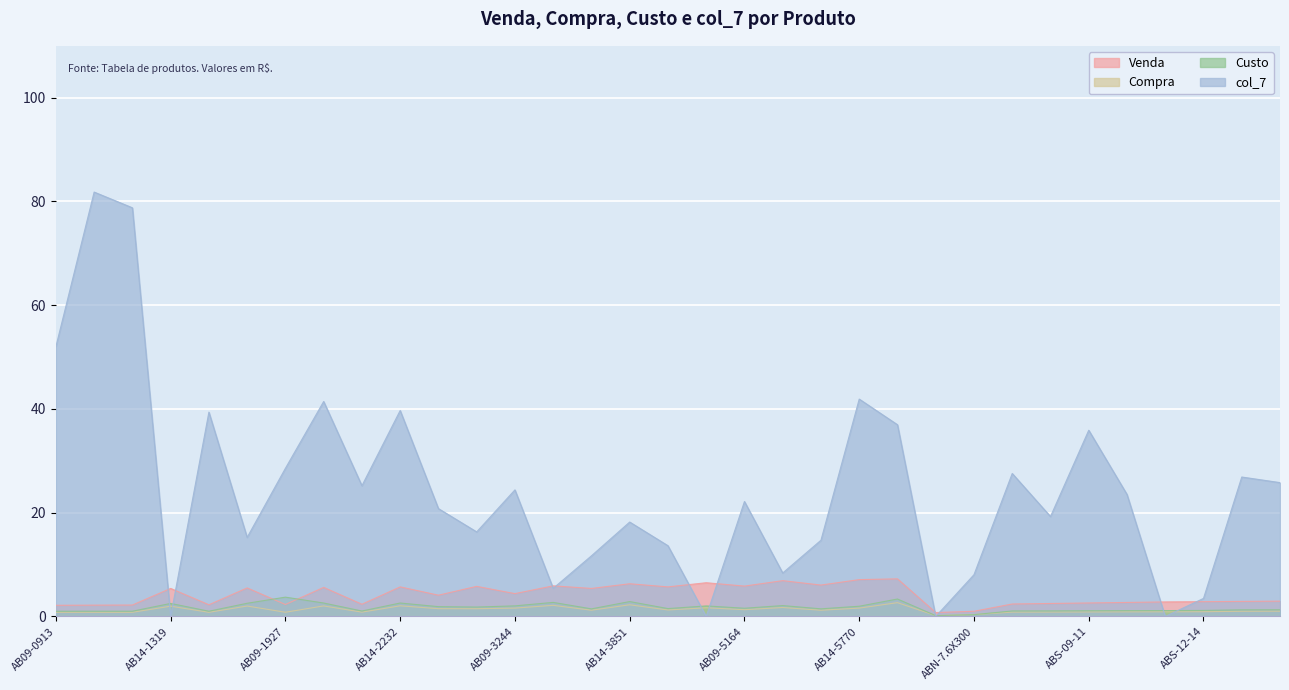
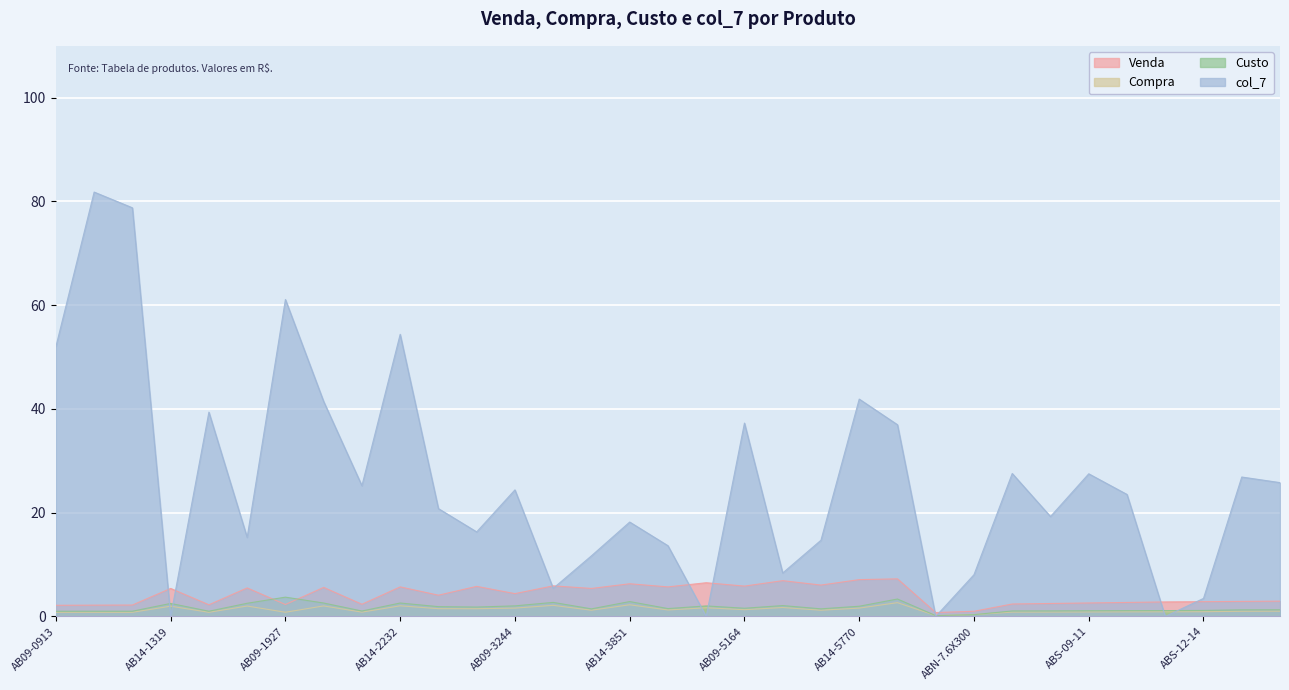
col_7, AB09-1927: 29 -> 61
col_7, AB14-2232: 40 -> 54
col_7, AB09-5164: 22 -> 37
col_7, ABS-09-11: 36 -> 28
